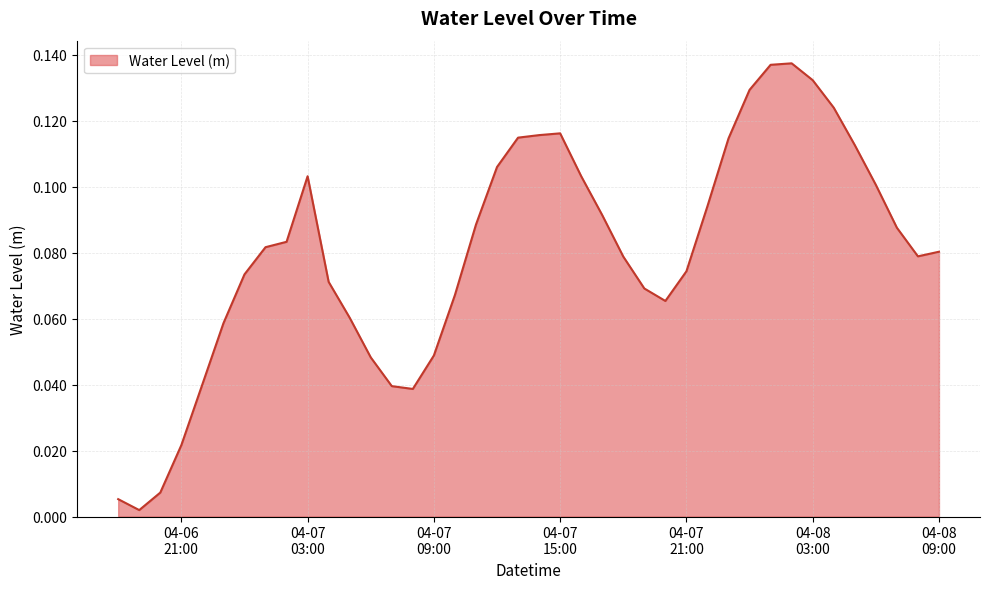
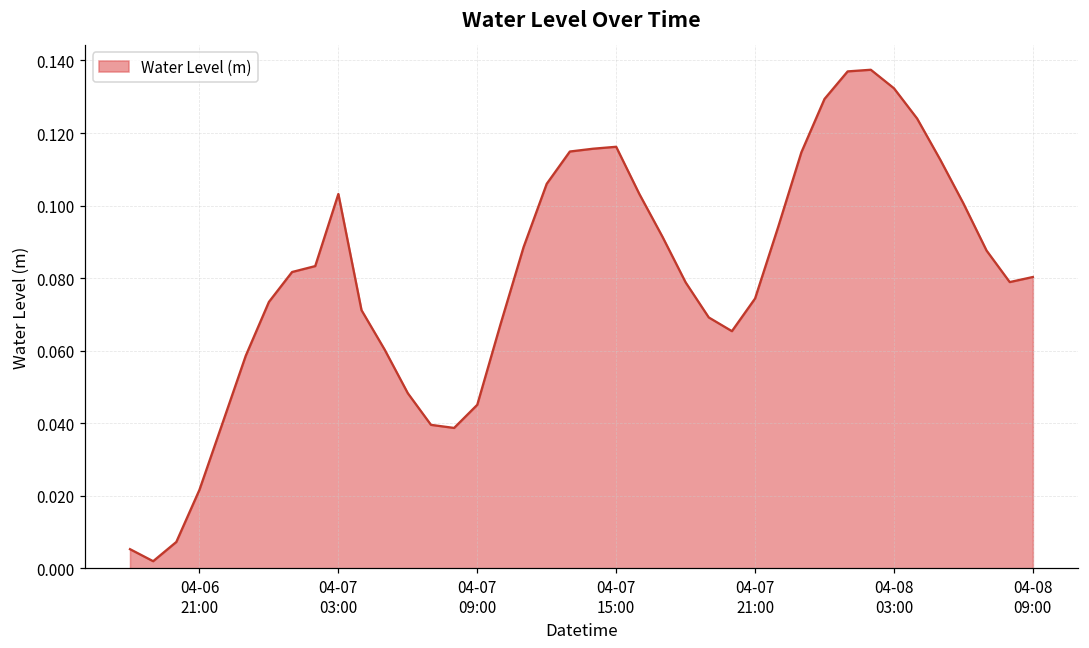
04-07 09:00: 0.049 -> 0.045
